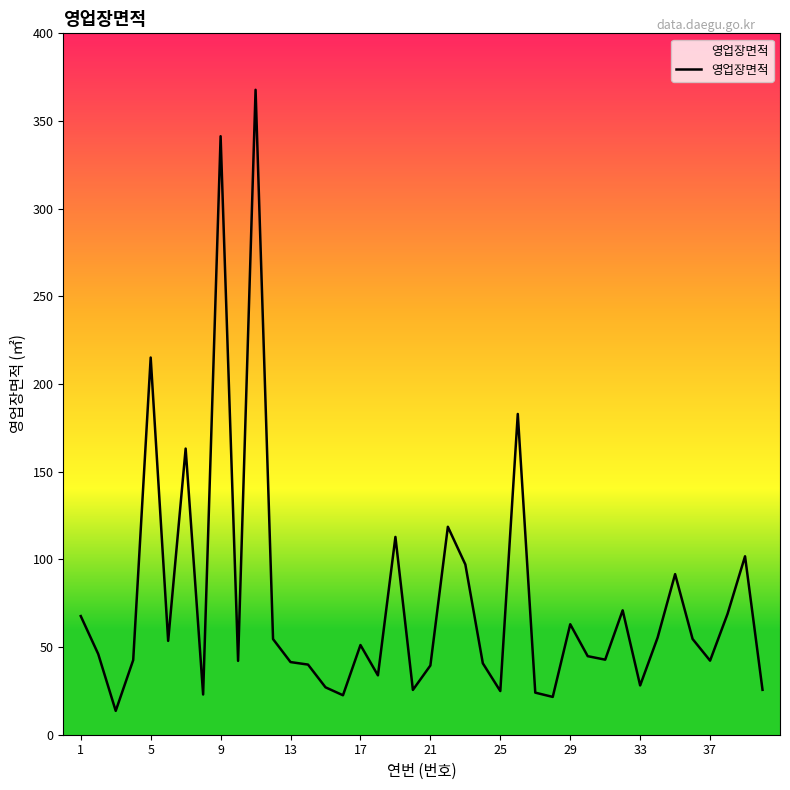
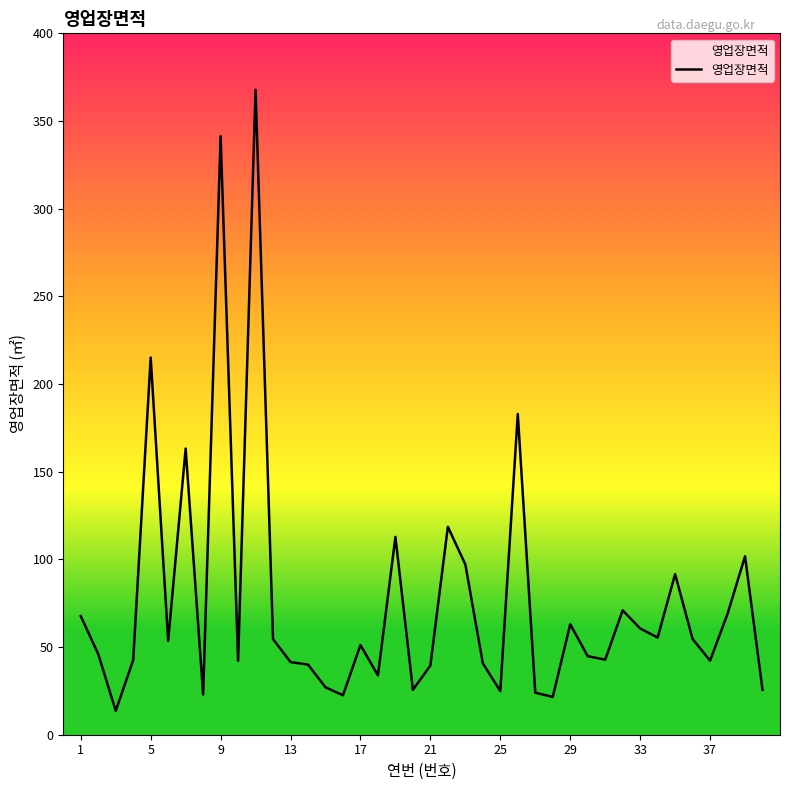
33: 28 -> 61
